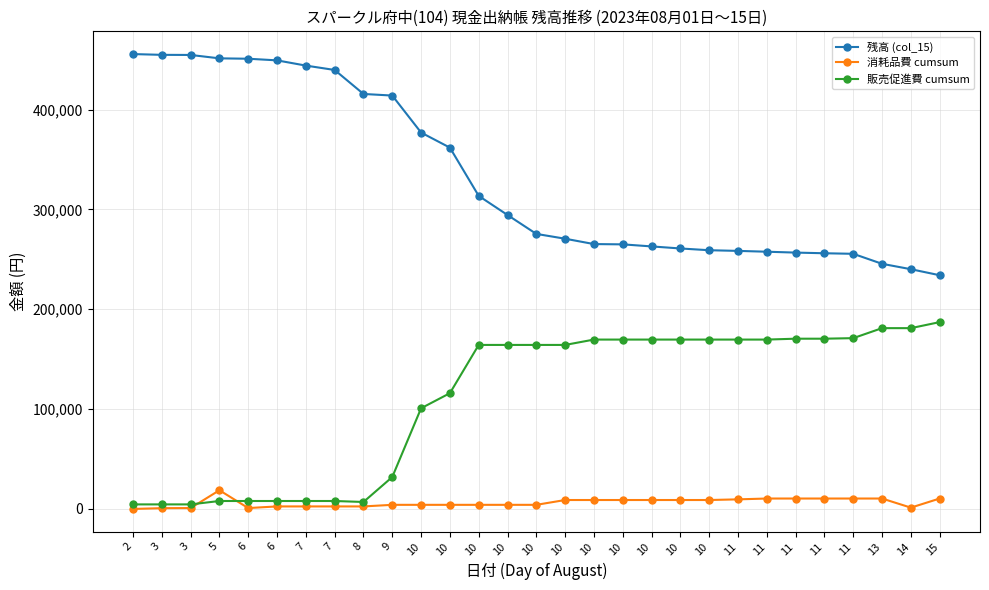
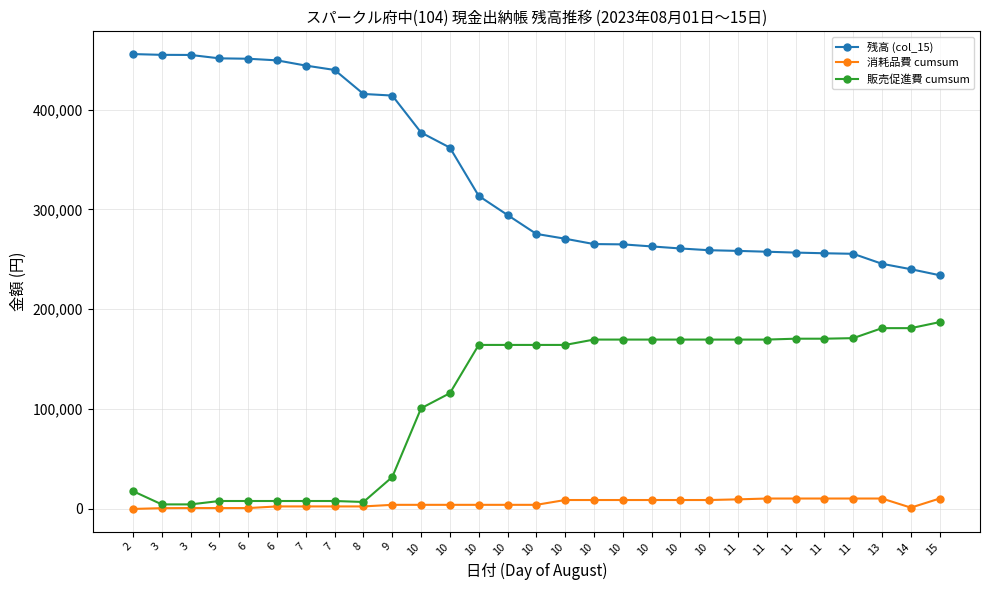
販売促進費 cumsum, 2: 0 -> 20,000
消耗品費 cumsum, 5: 20,000 -> 0
